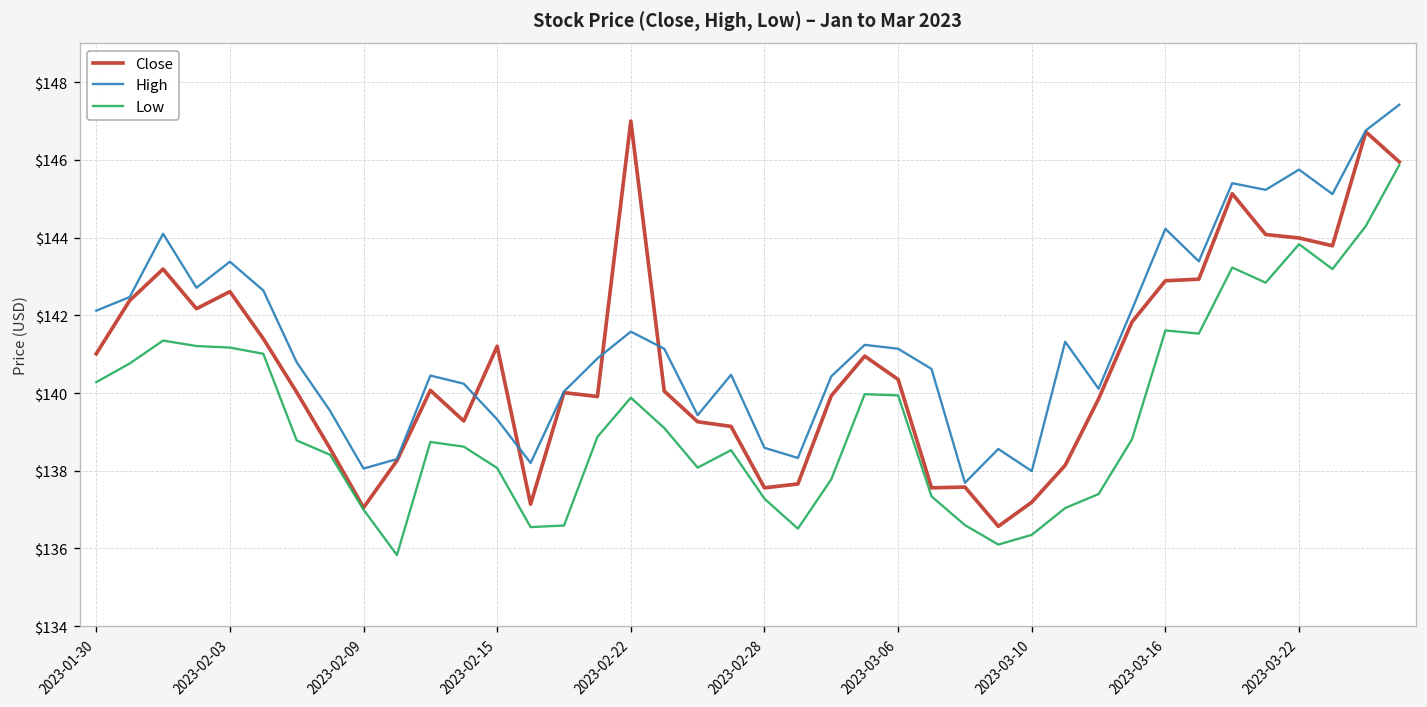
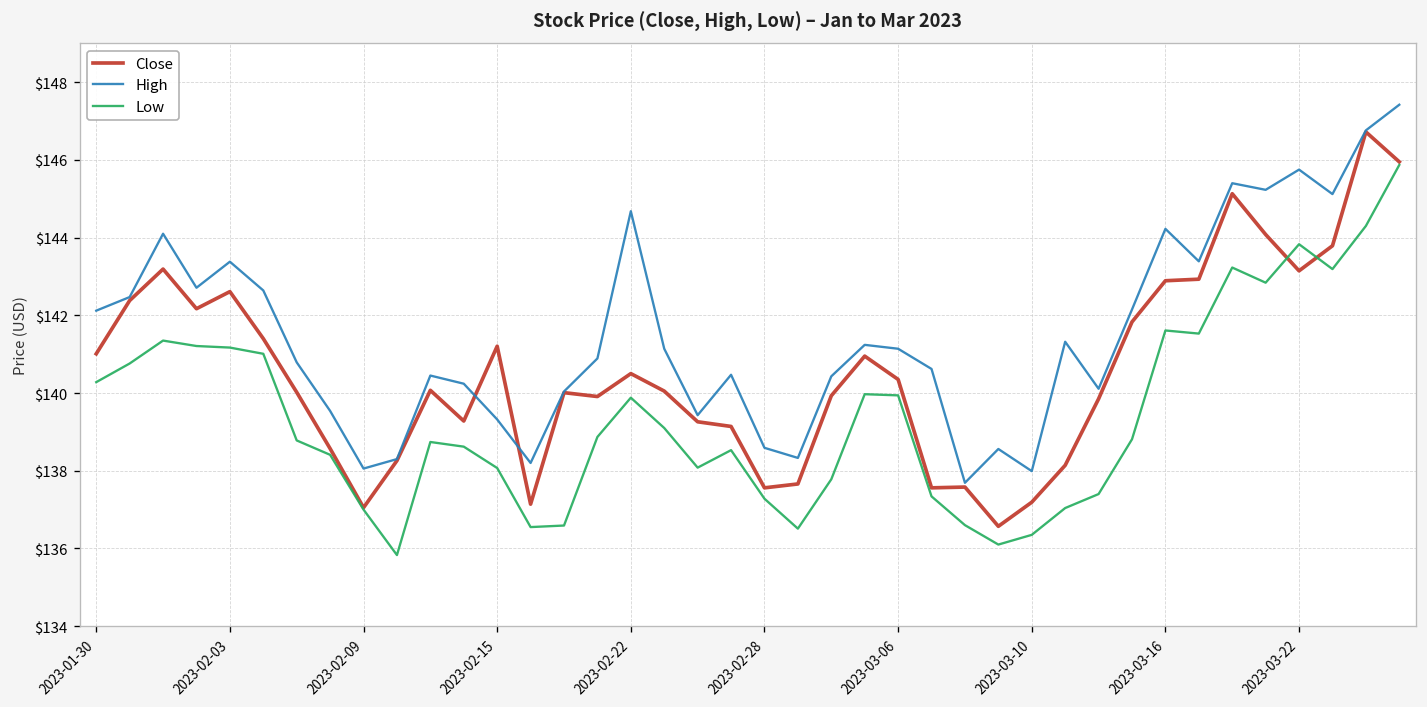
Close, 2023-02-22: $147.0 -> $140.5
High, 2023-02-22: $141.6 -> $144.7
Close, 2023-03-22: $144.0 -> $143.1
